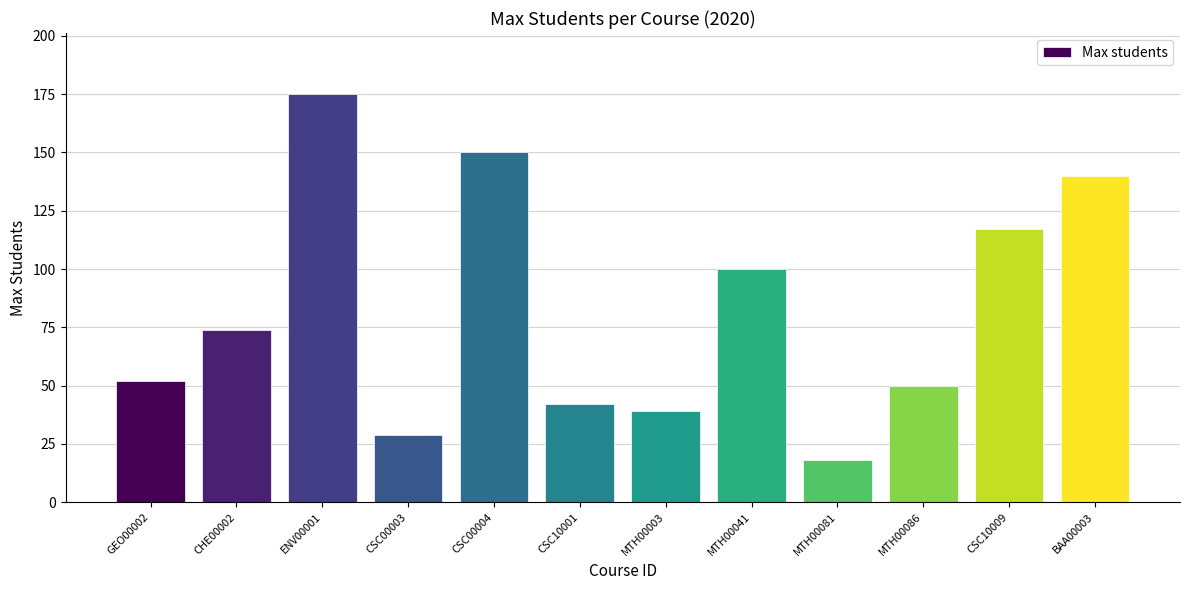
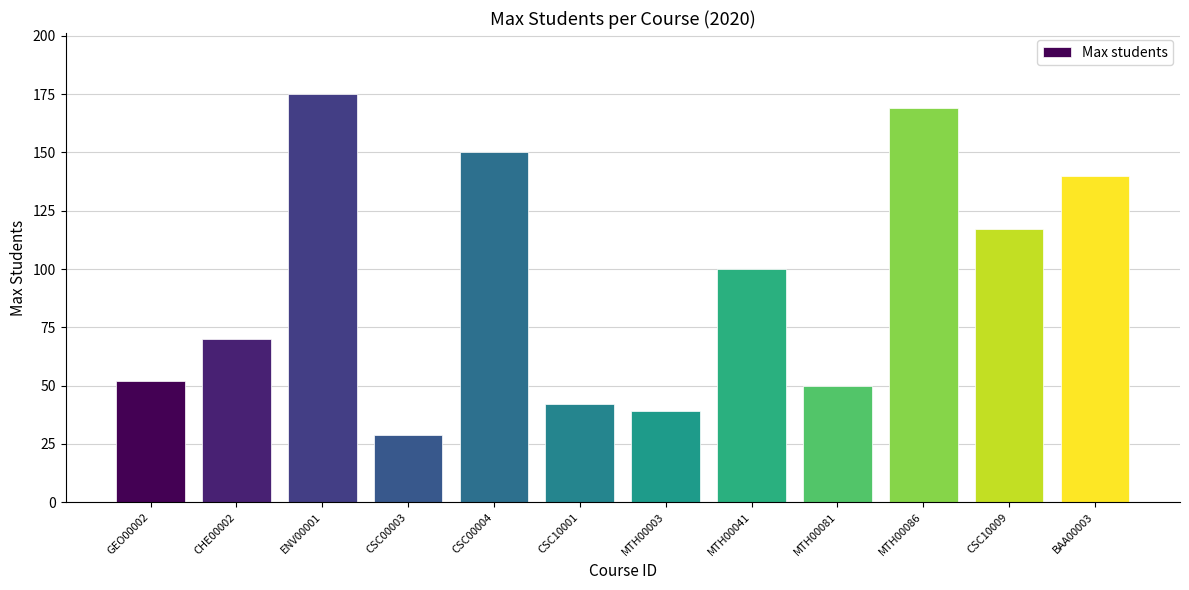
CHE00002: 74 -> 70
MTH00081: 18 -> 50
MTH00086: 50 -> 169
